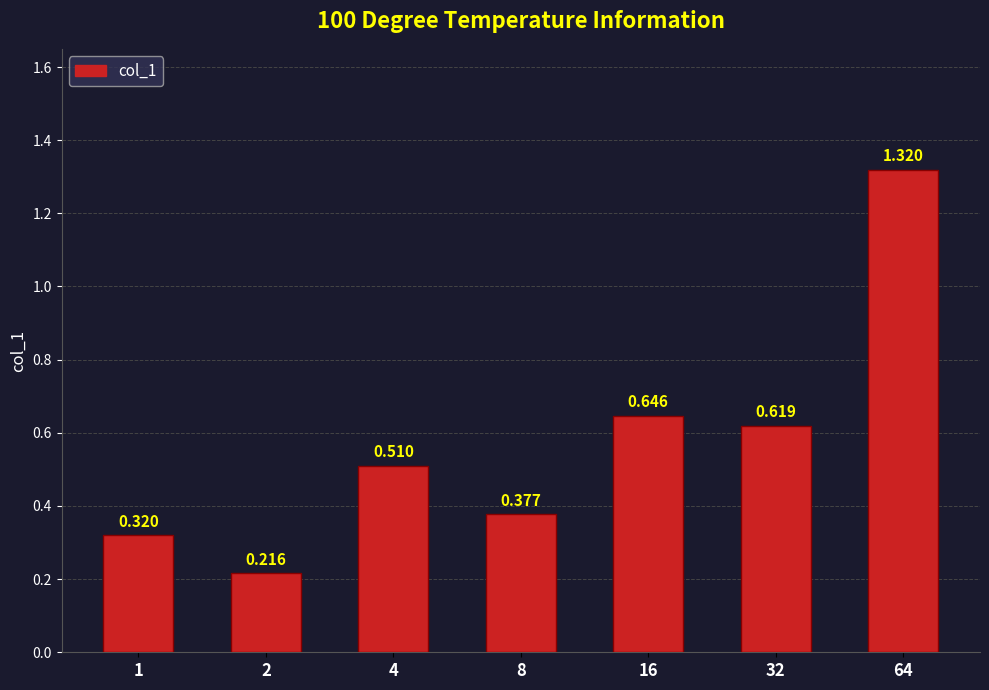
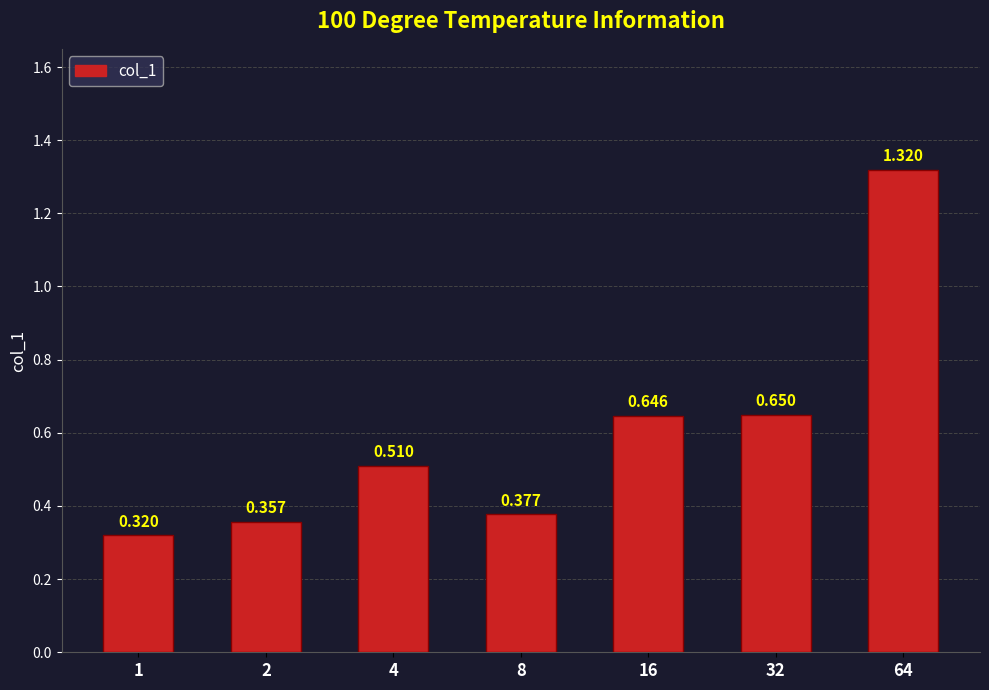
2: 0.216 -> 0.357
32: 0.619 -> 0.650
